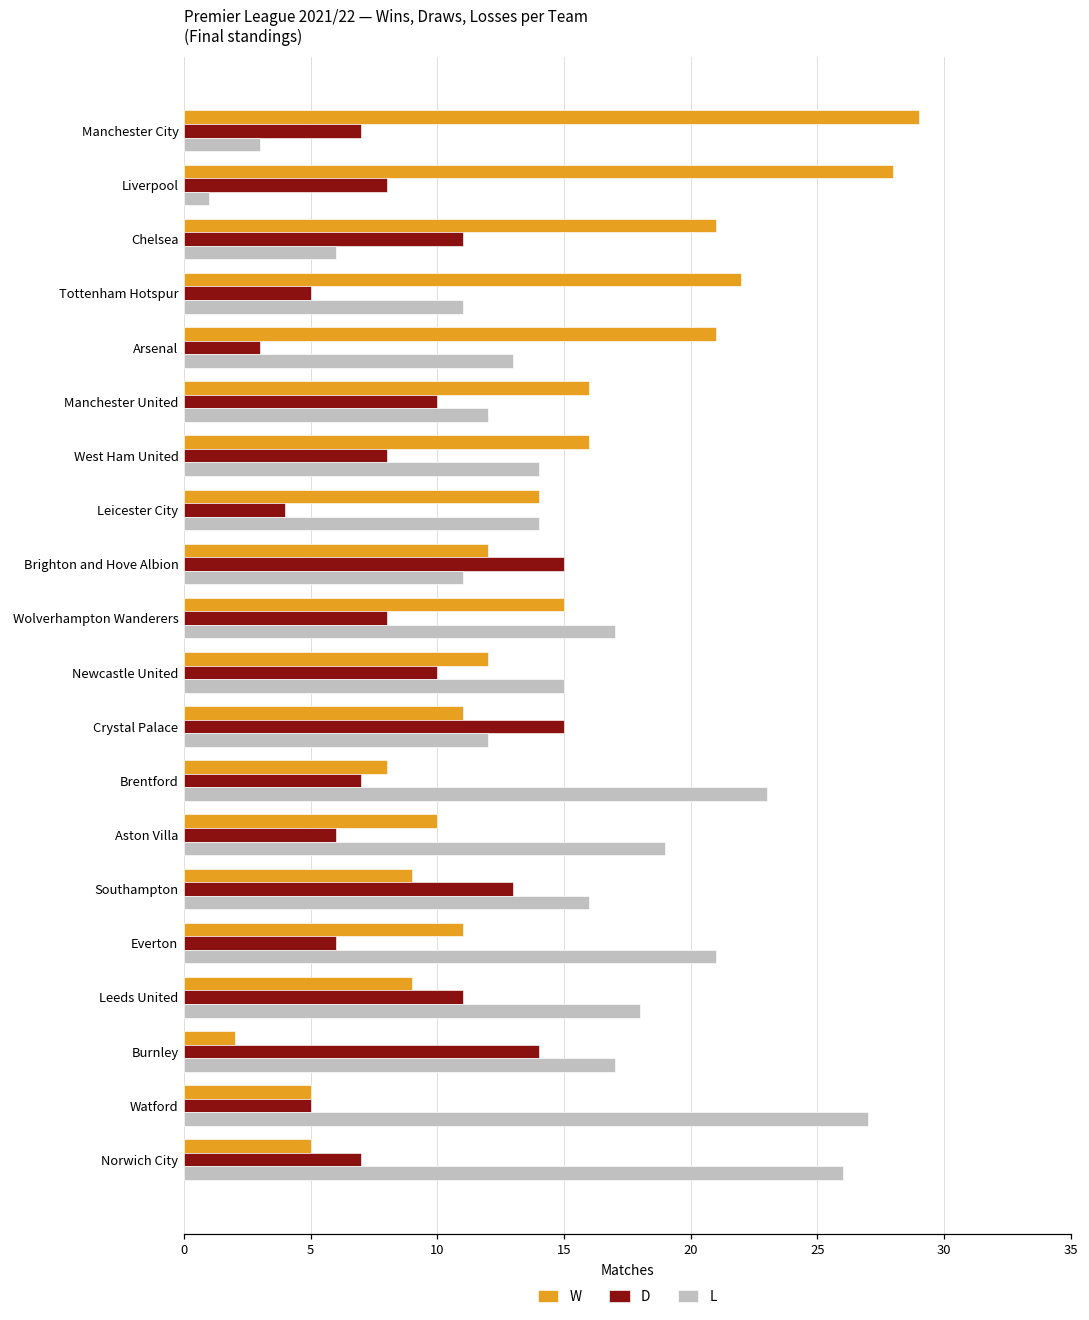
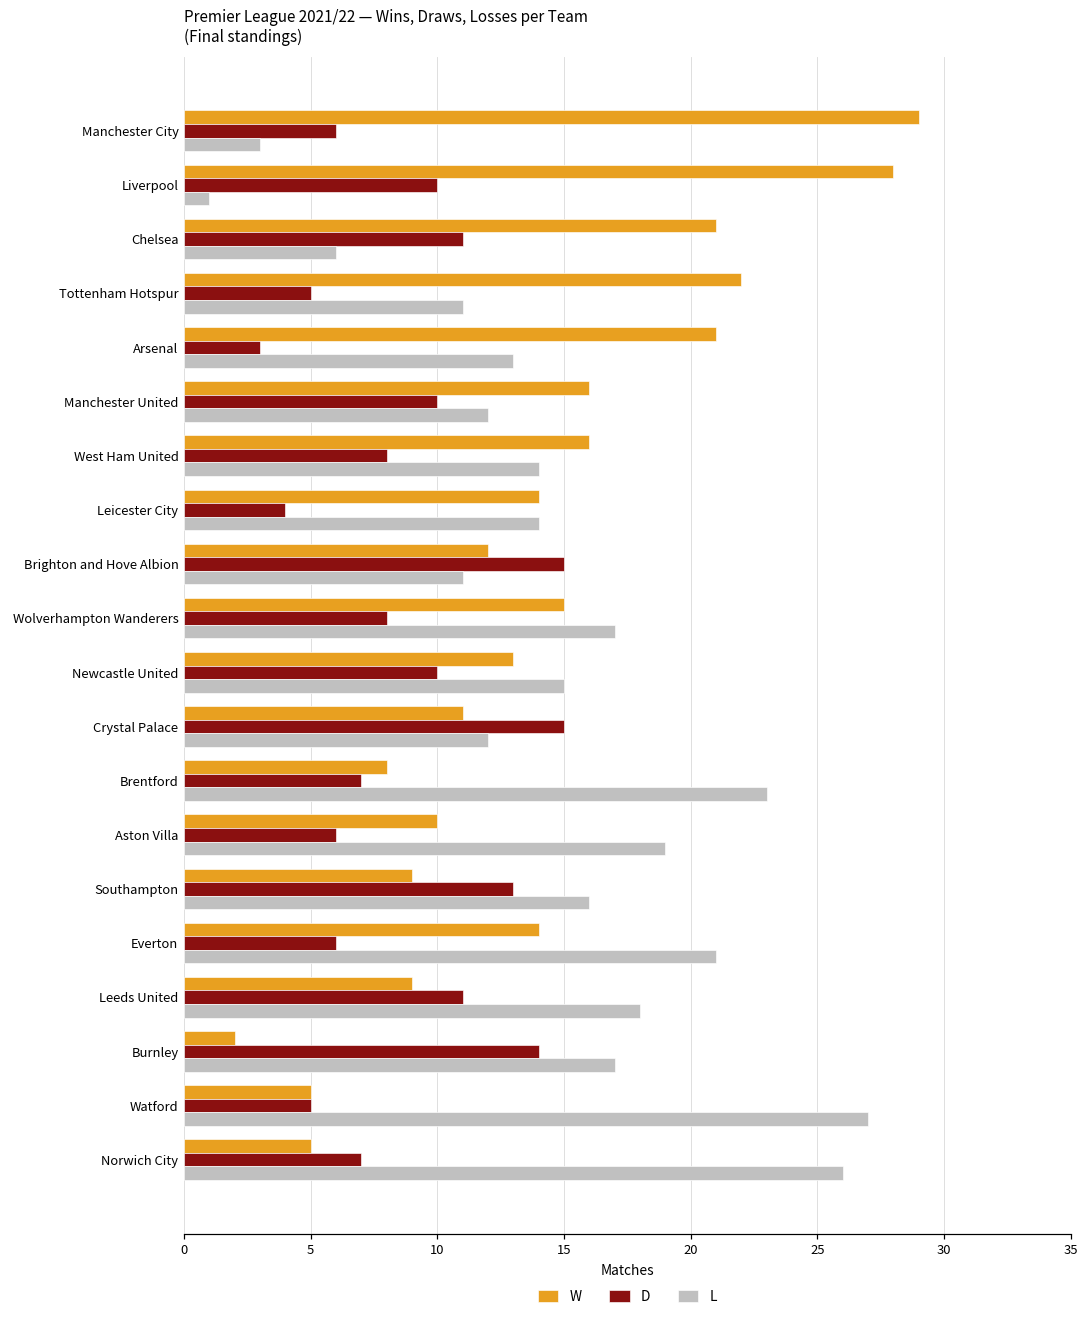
D, Manchester City: 7 -> 6
D, Liverpool: 8 -> 10
W, Newcastle United: 12 -> 13
W, Everton: 11 -> 14
